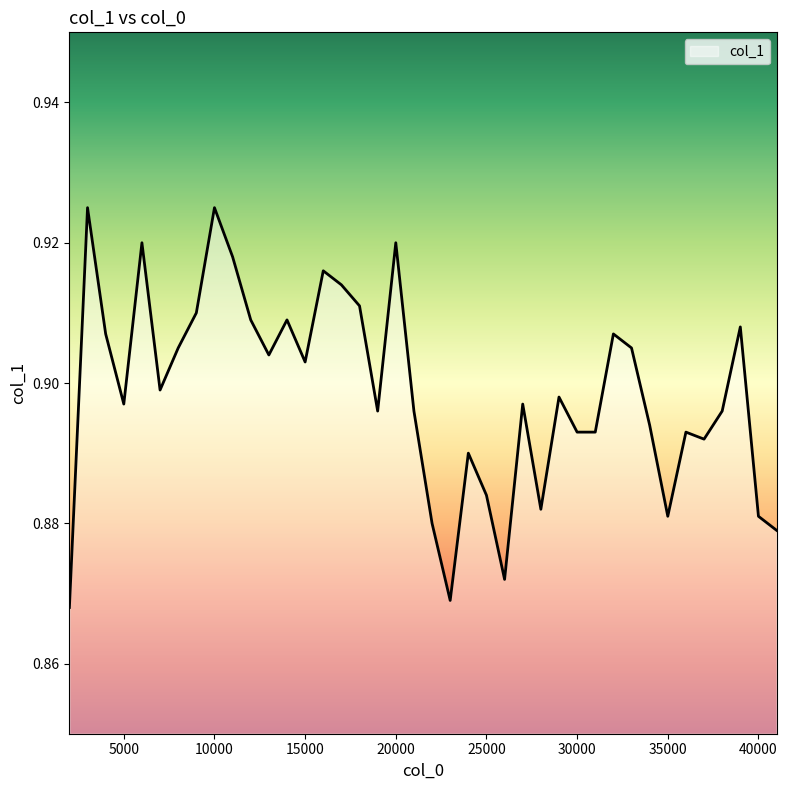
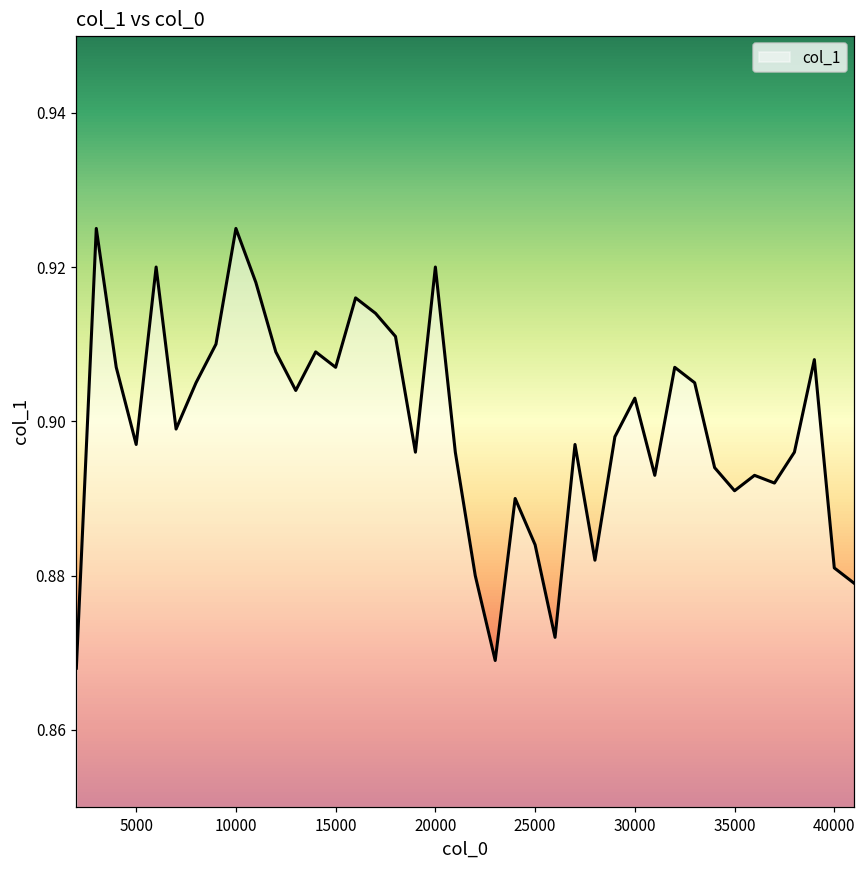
15000: 0.903 -> 0.907
30000: 0.893 -> 0.903
35000: 0.881 -> 0.891
